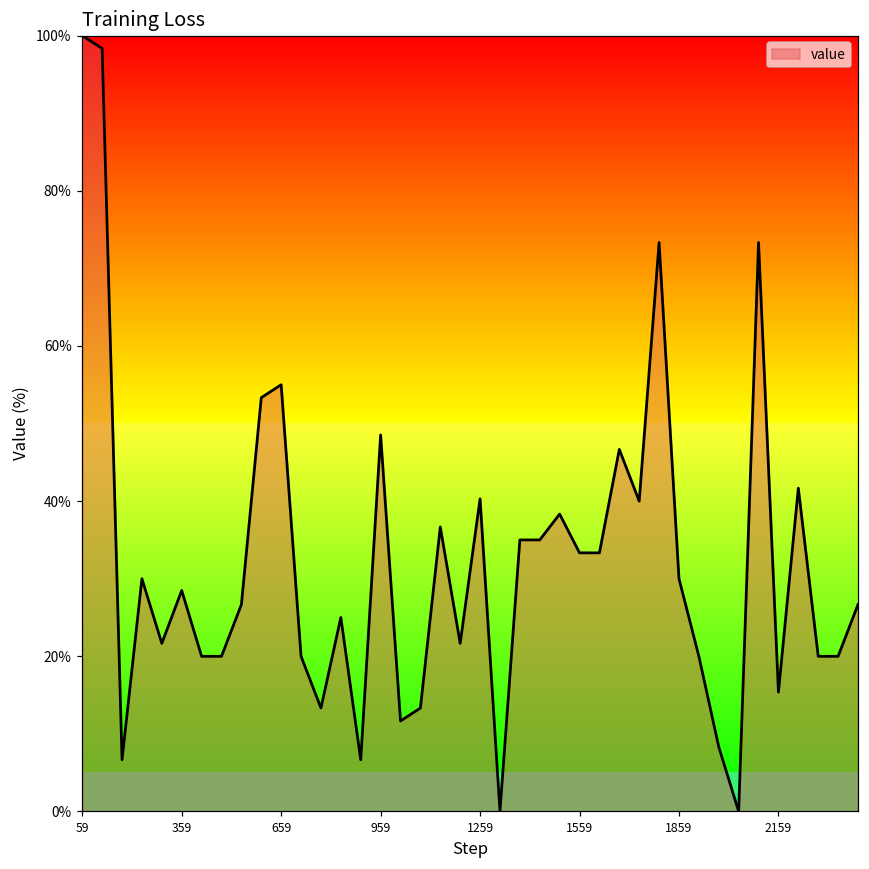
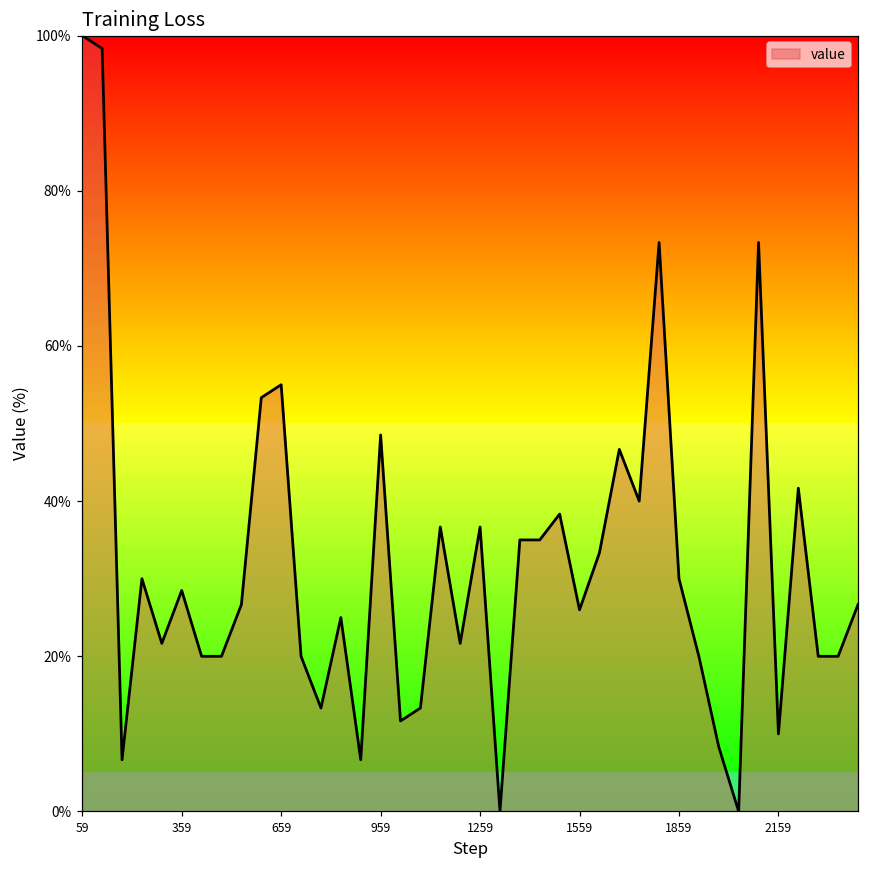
1259: 40% -> 37%
1559: 33% -> 26%
2159: 15% -> 10%
